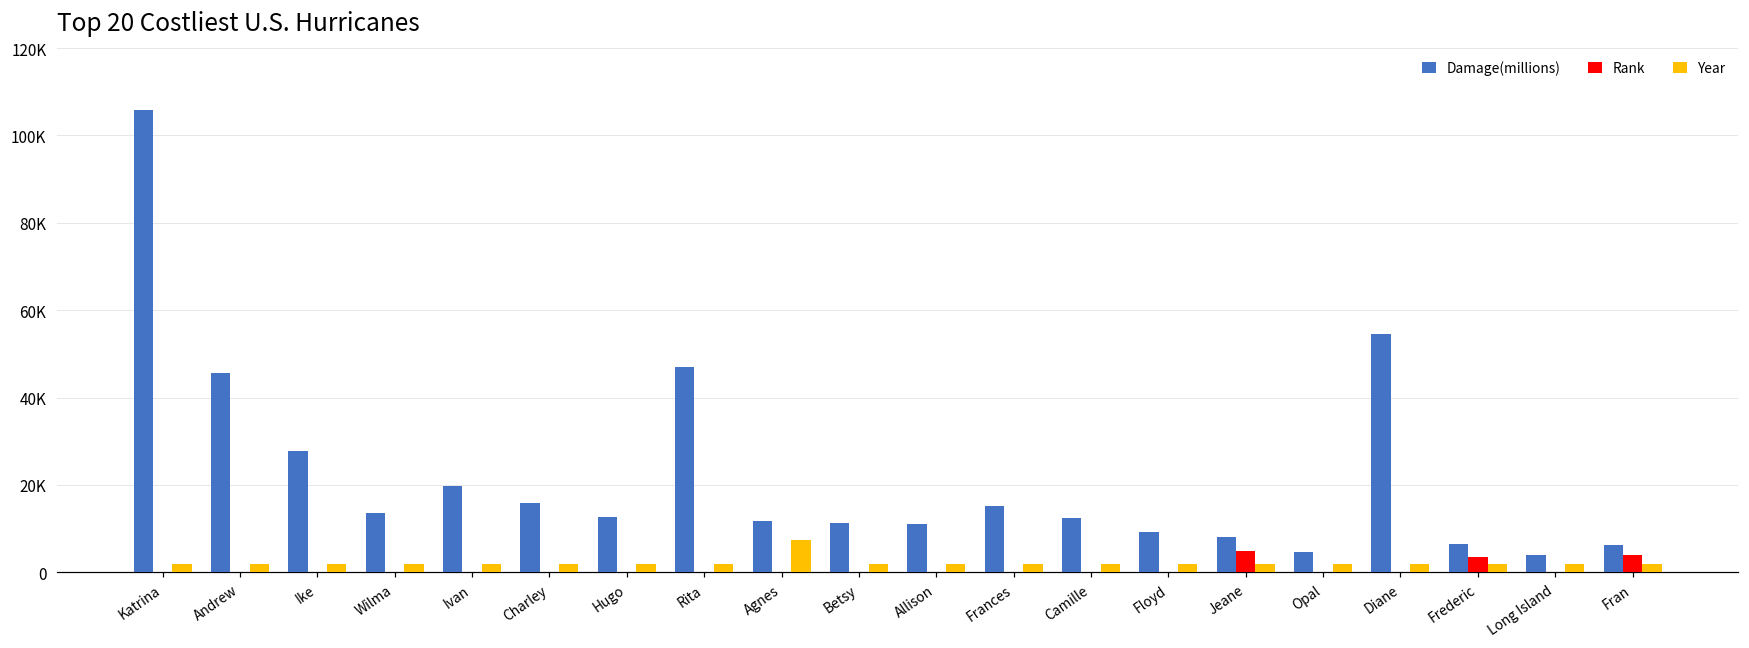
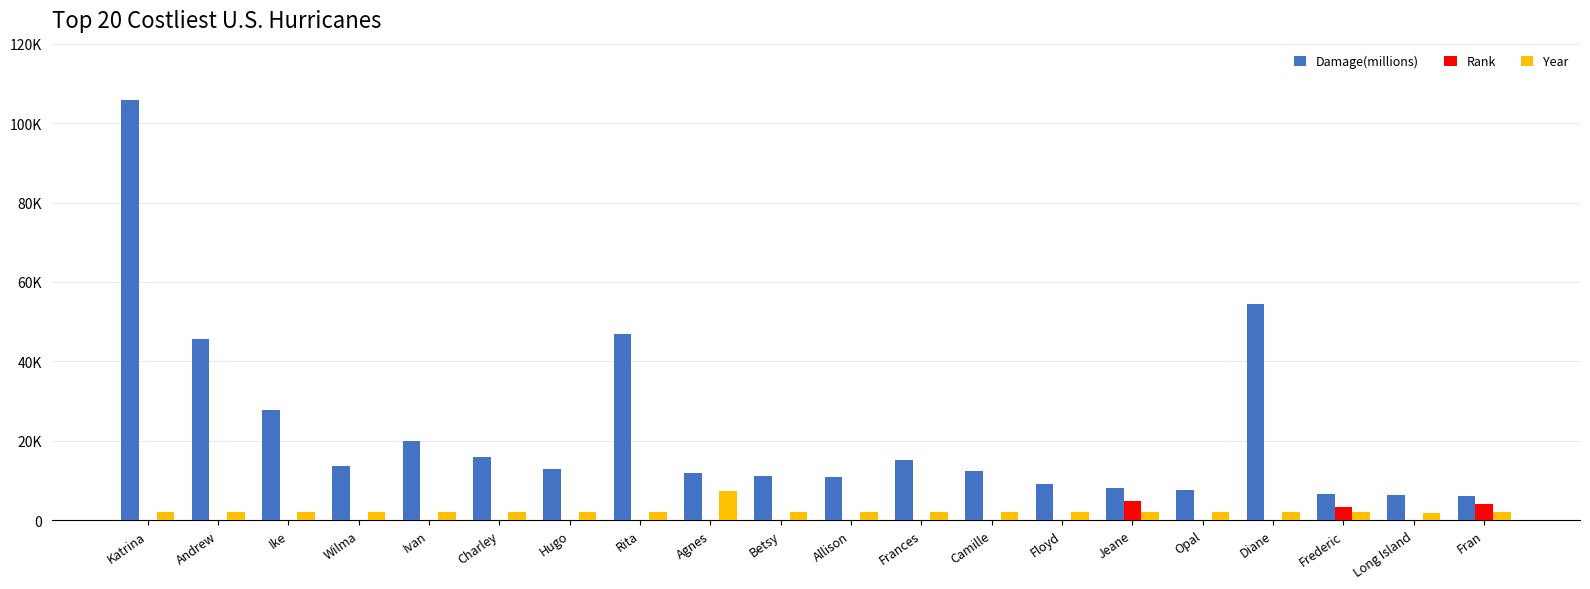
Damage(millions), Opal: 5000 -> 8000
Damage(millions), Long Island: 4000 -> 6000
